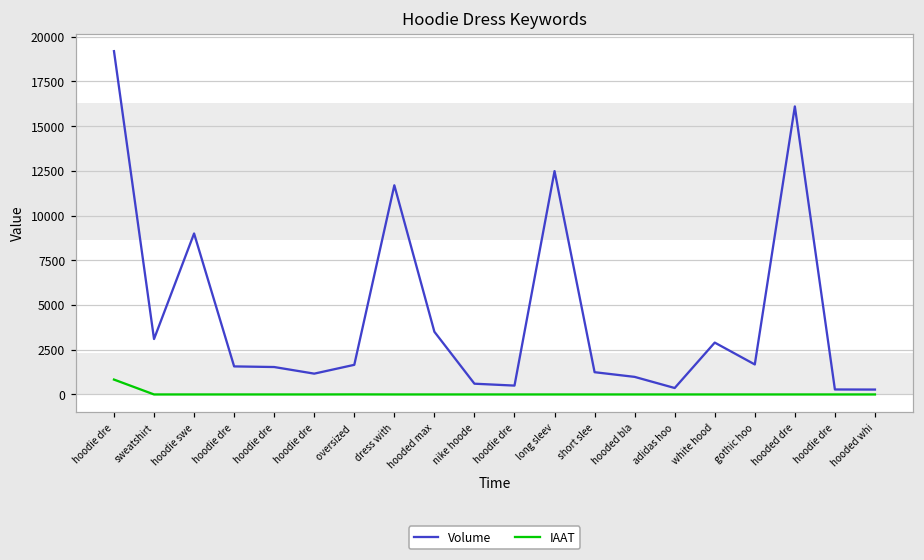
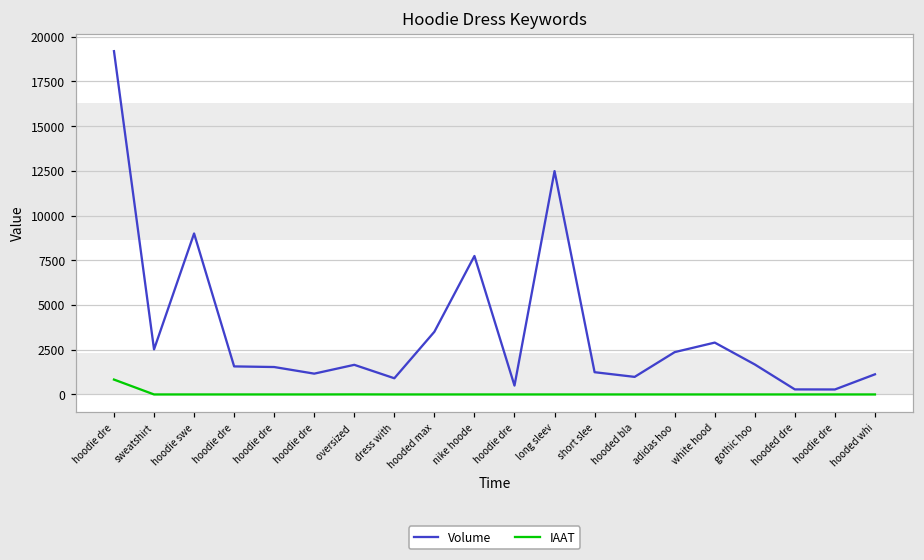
Volume, sweatshirt: 3100 -> 2500
Volume, dress with: 11700 -> 900
Volume, nike hoode: 600 -> 7700
Volume, adidas hoo: 400 -> 2400
Volume, hooded dre: 16100 -> 300
Volume, hooded whi: 300 -> 1100
